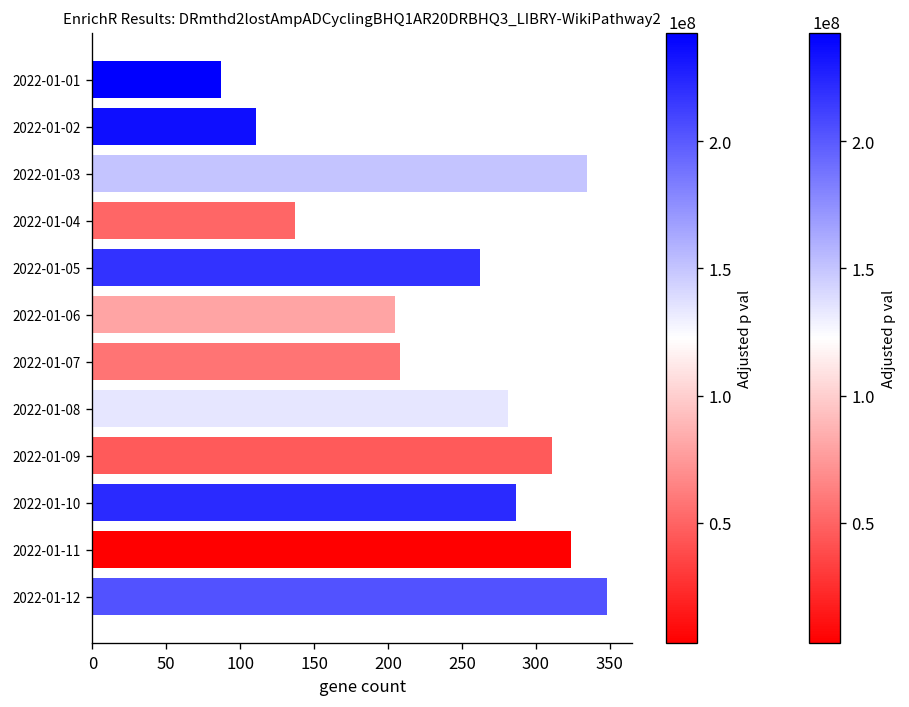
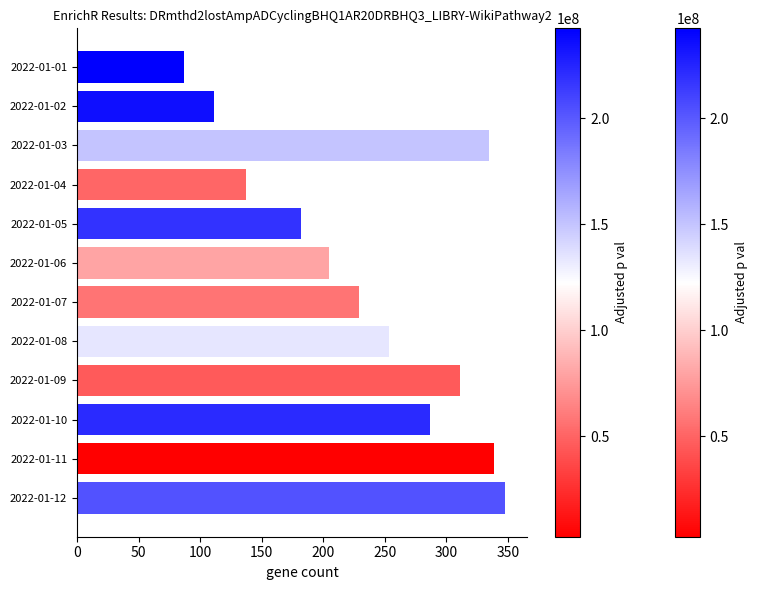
2022-01-05: 262 -> 182
2022-01-07: 208 -> 229
2022-01-08: 281 -> 253
2022-01-11: 324 -> 339
